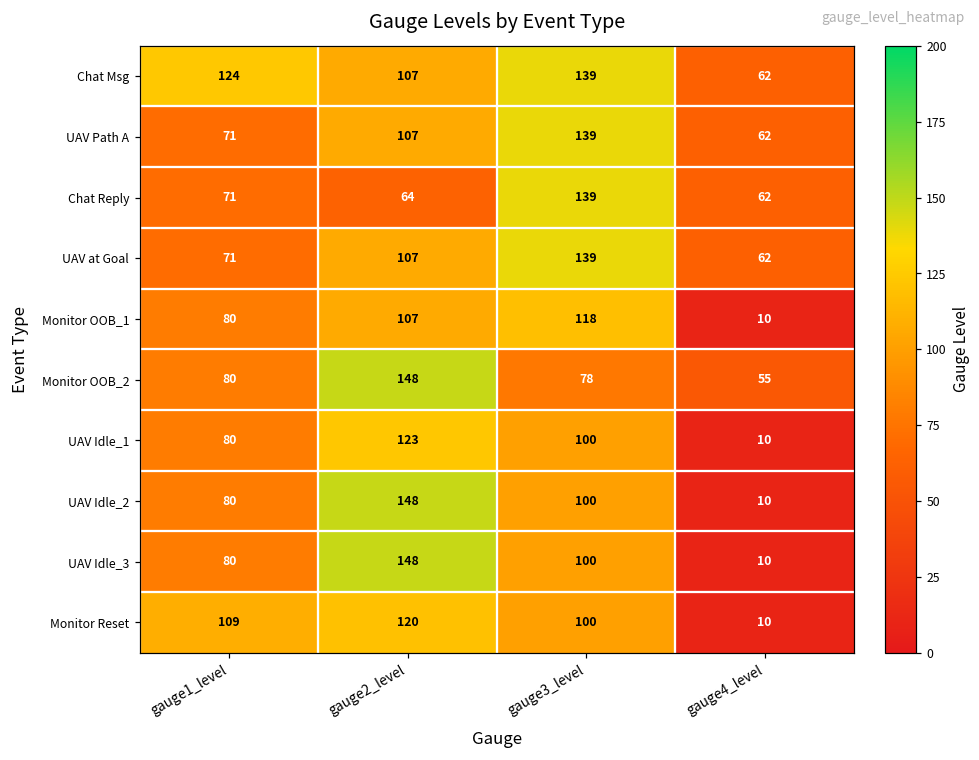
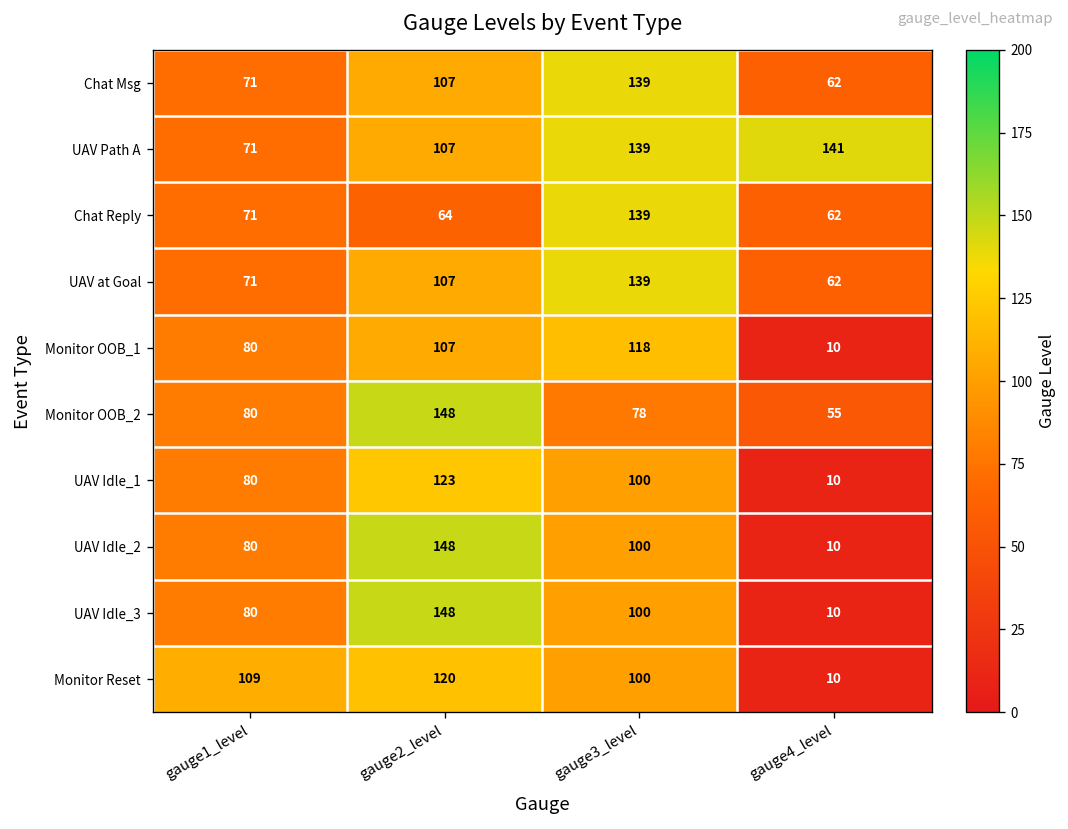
Chat Msg, gauge1_level: 124 -> 71
UAV Path A, gauge4_level: 62 -> 141
